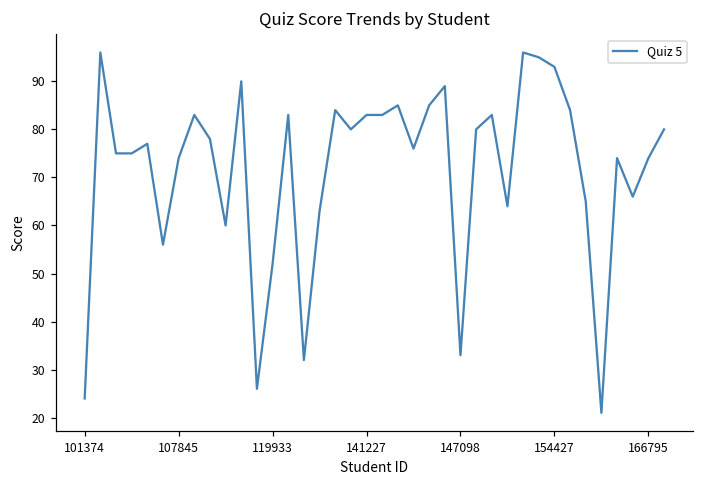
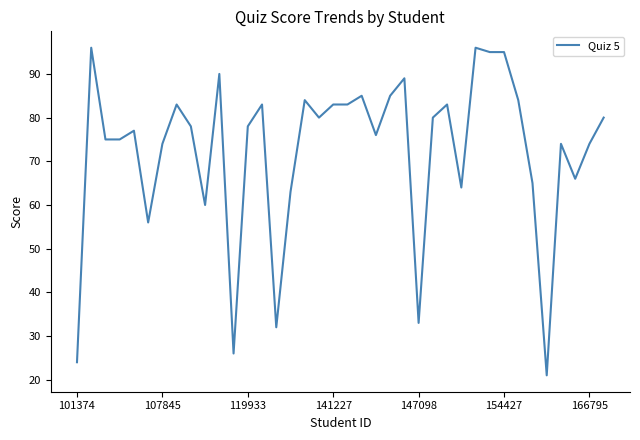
119933: 52 -> 78
154427: 93 -> 95
